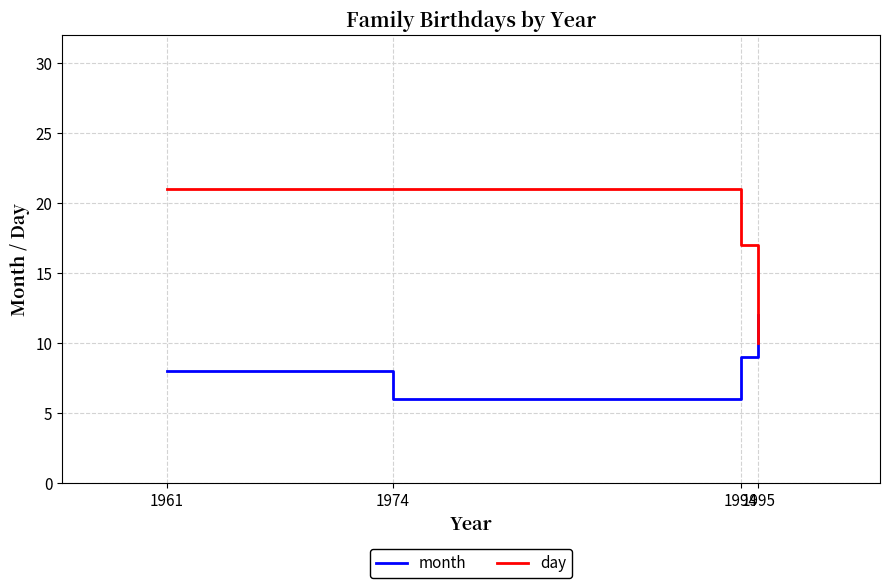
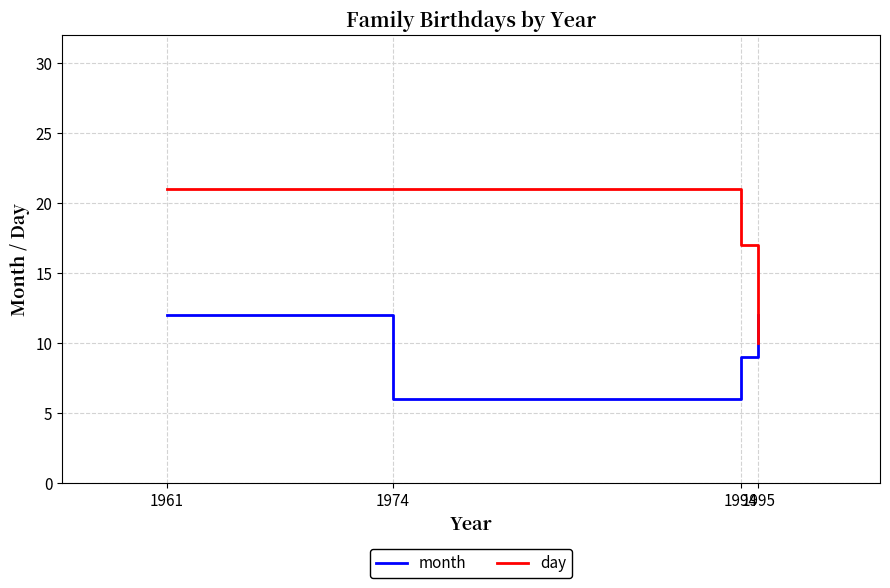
month, 1961: 8 -> 12
